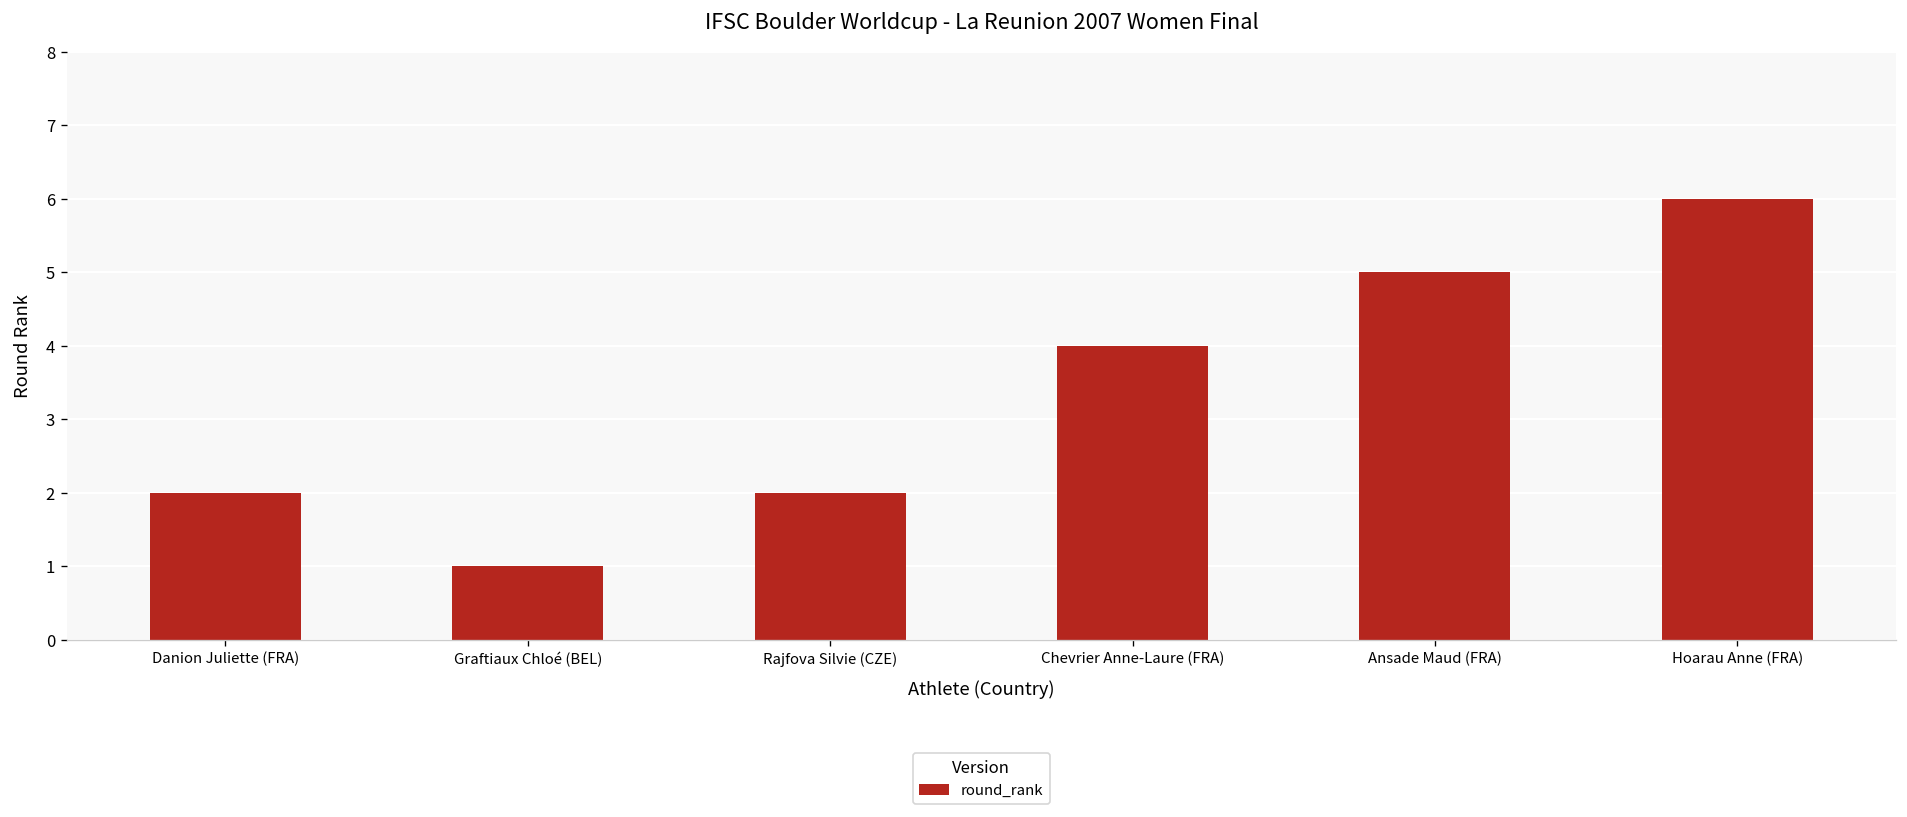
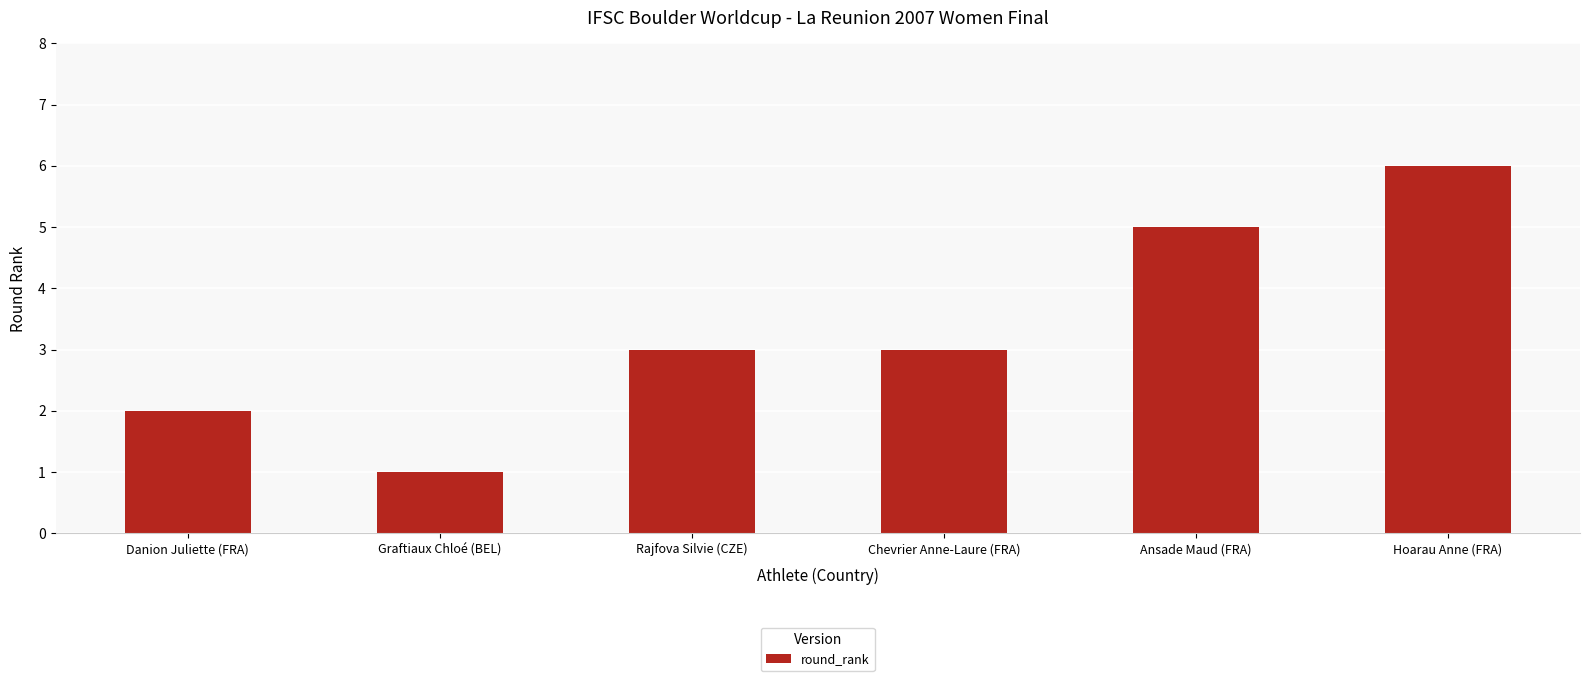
Rajfova Silvie (CZE): 2 -> 3
Chevrier Anne-Laure (FRA): 4 -> 3
